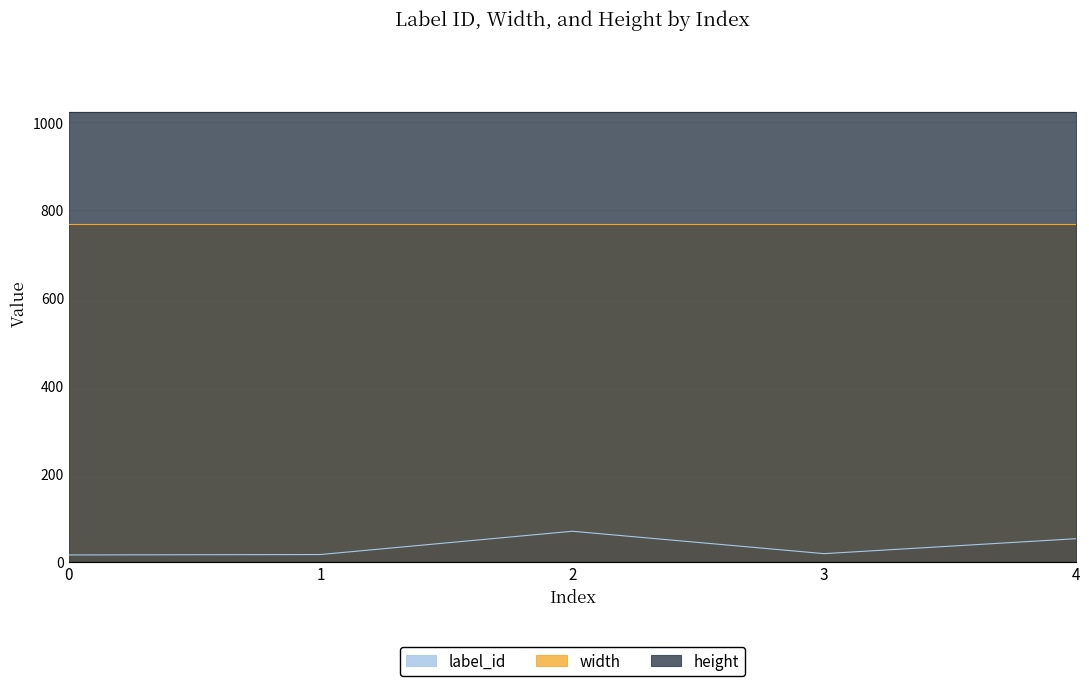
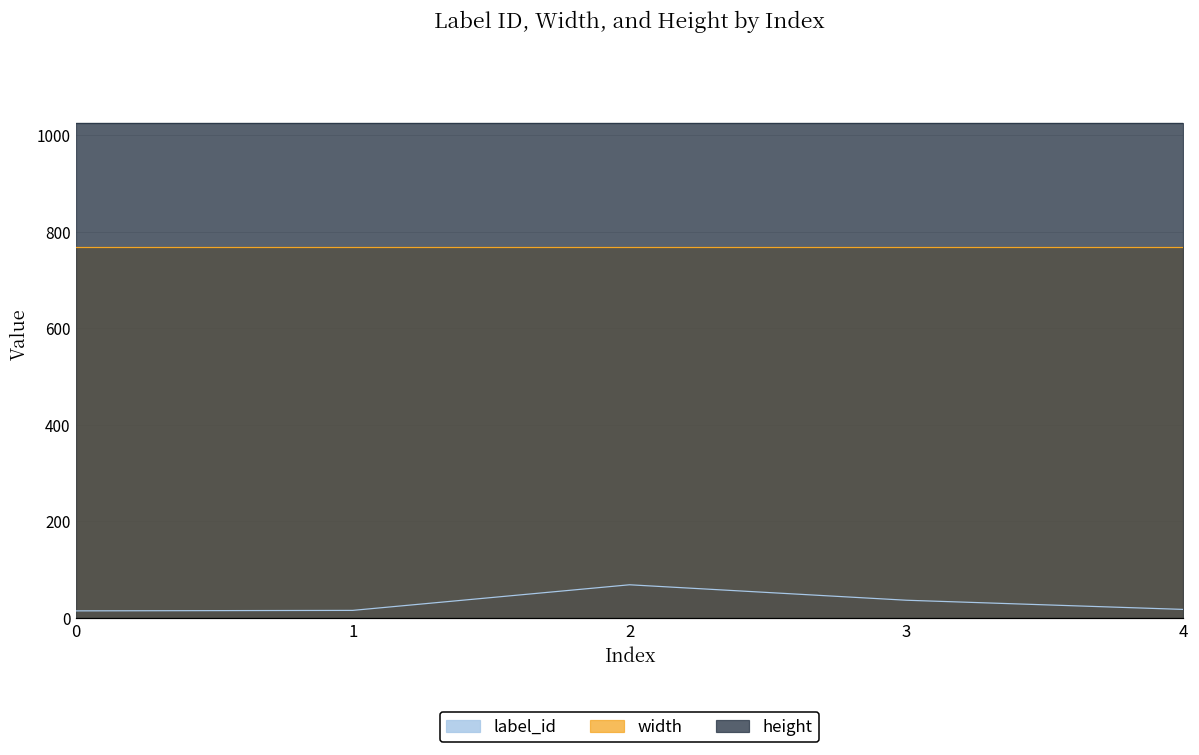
label_id, 3: 20 -> 40
label_id, 4: 50 -> 20
